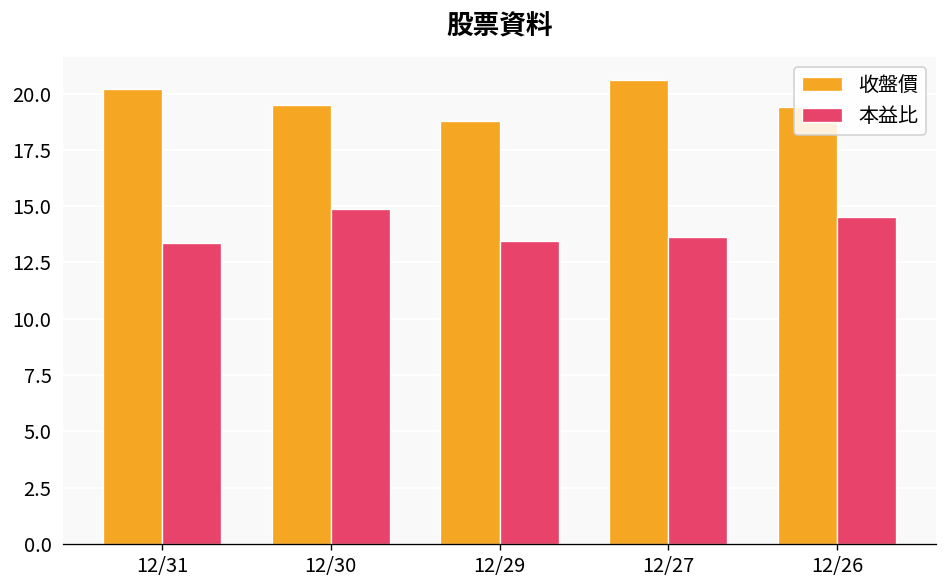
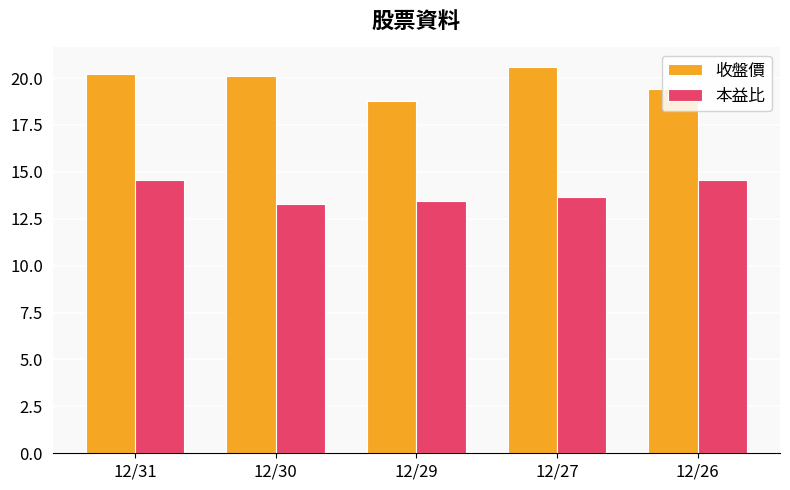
本益比, 12/31: 13.4 -> 14.6
收盤價, 12/30: 19.5 -> 20.1
本益比, 12/30: 14.9 -> 13.3
